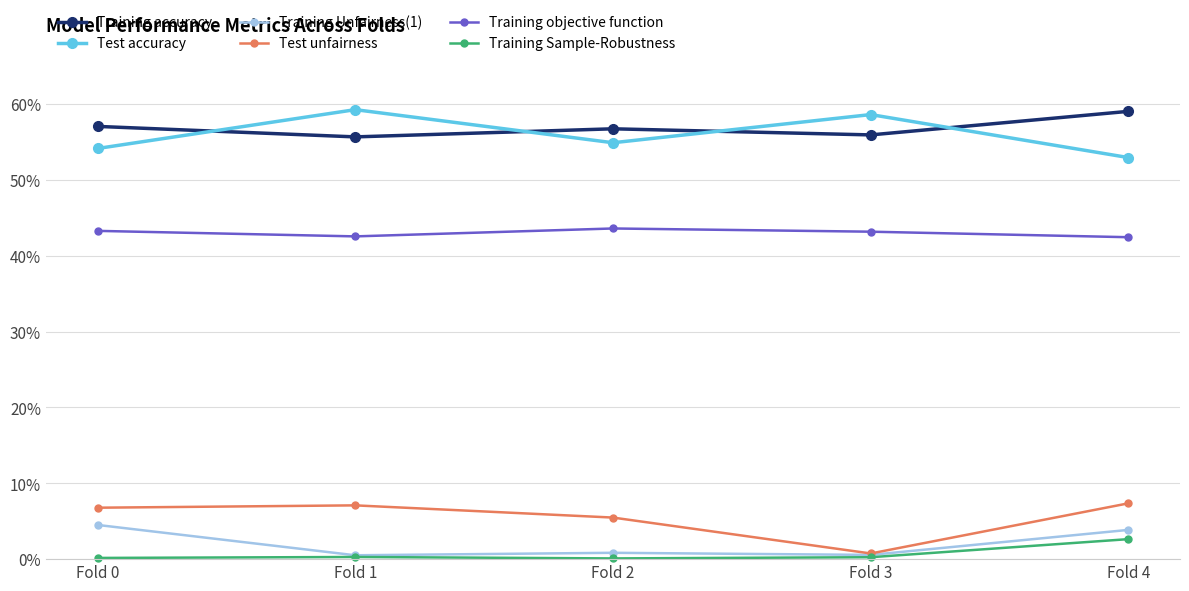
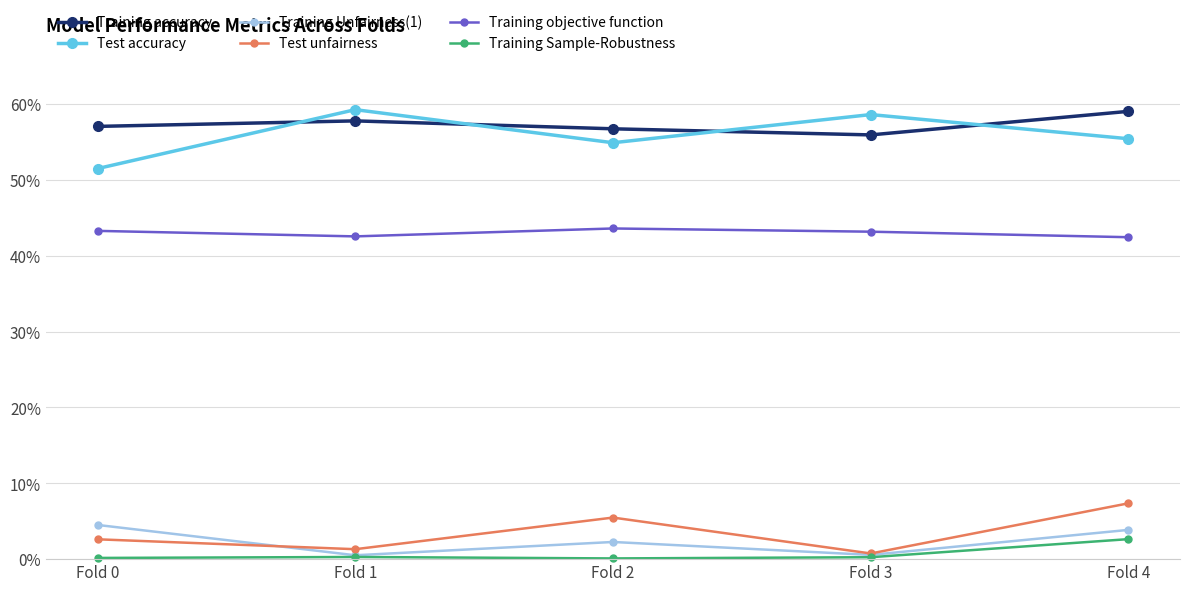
Test accuracy, Fold 0: 54% -> 51%
Test unfairness, Fold 0: 7% -> 3%
Training accuracy, Fold 1: 56% -> 58%
Test unfairness, Fold 1: 7% -> 1%
Training Unfairness(1), Fold 2: 1% -> 2%
Test accuracy, Fold 4: 53% -> 55%
